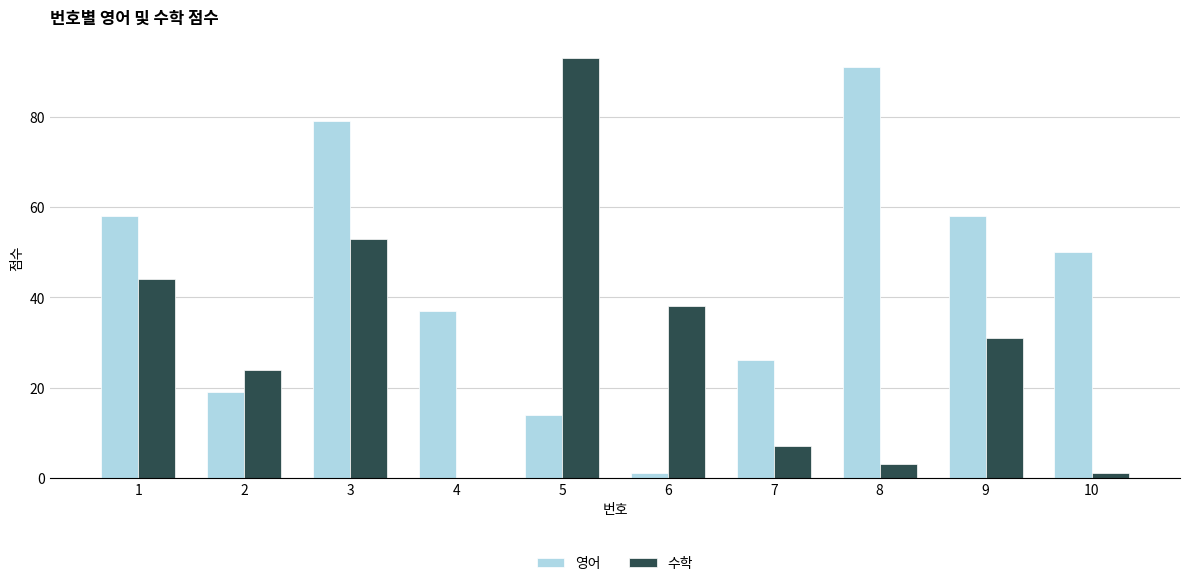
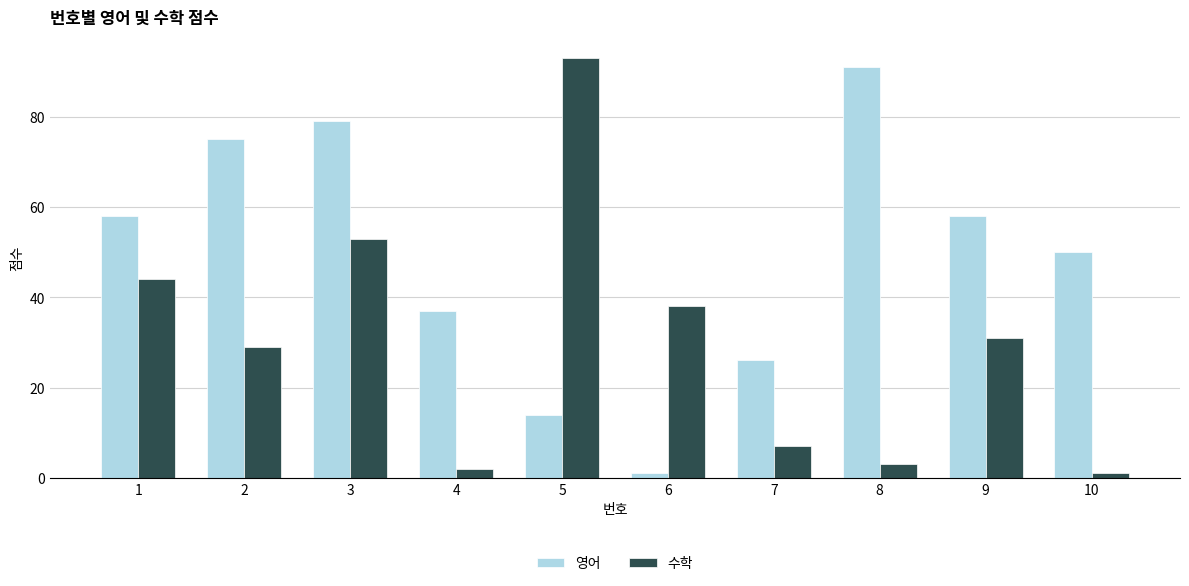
영어, 2: 19 -> 75
수학, 2: 24 -> 29
수학, 4: 0 -> 2
